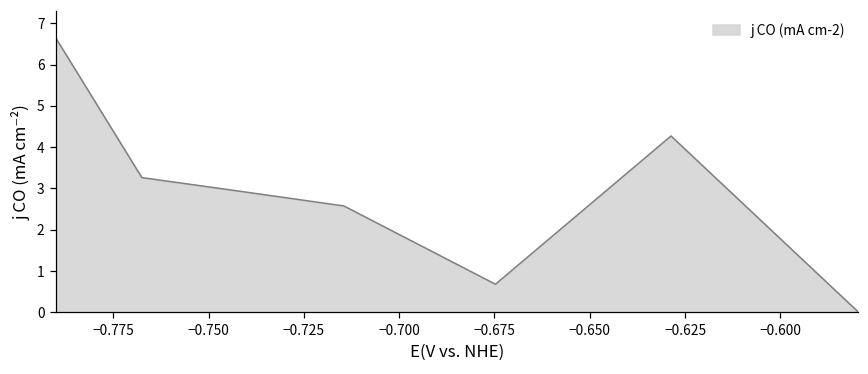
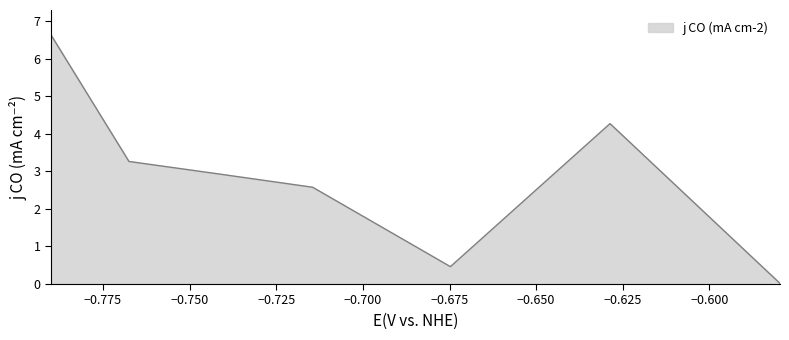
−0.675: 0.7 -> 0.5
